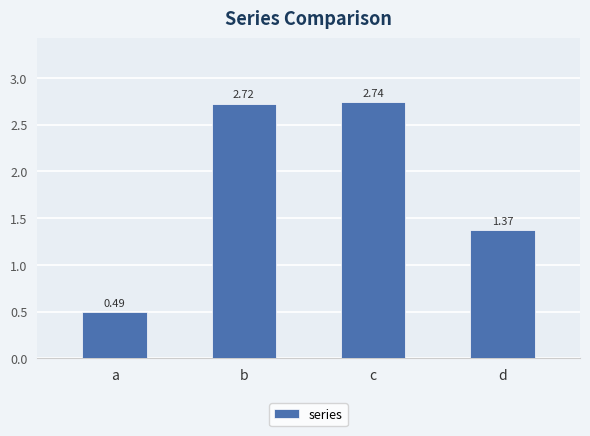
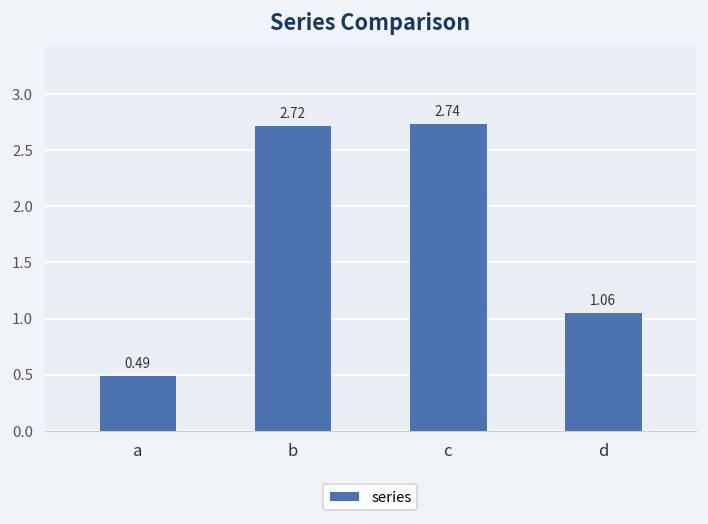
d: 1.37 -> 1.06
